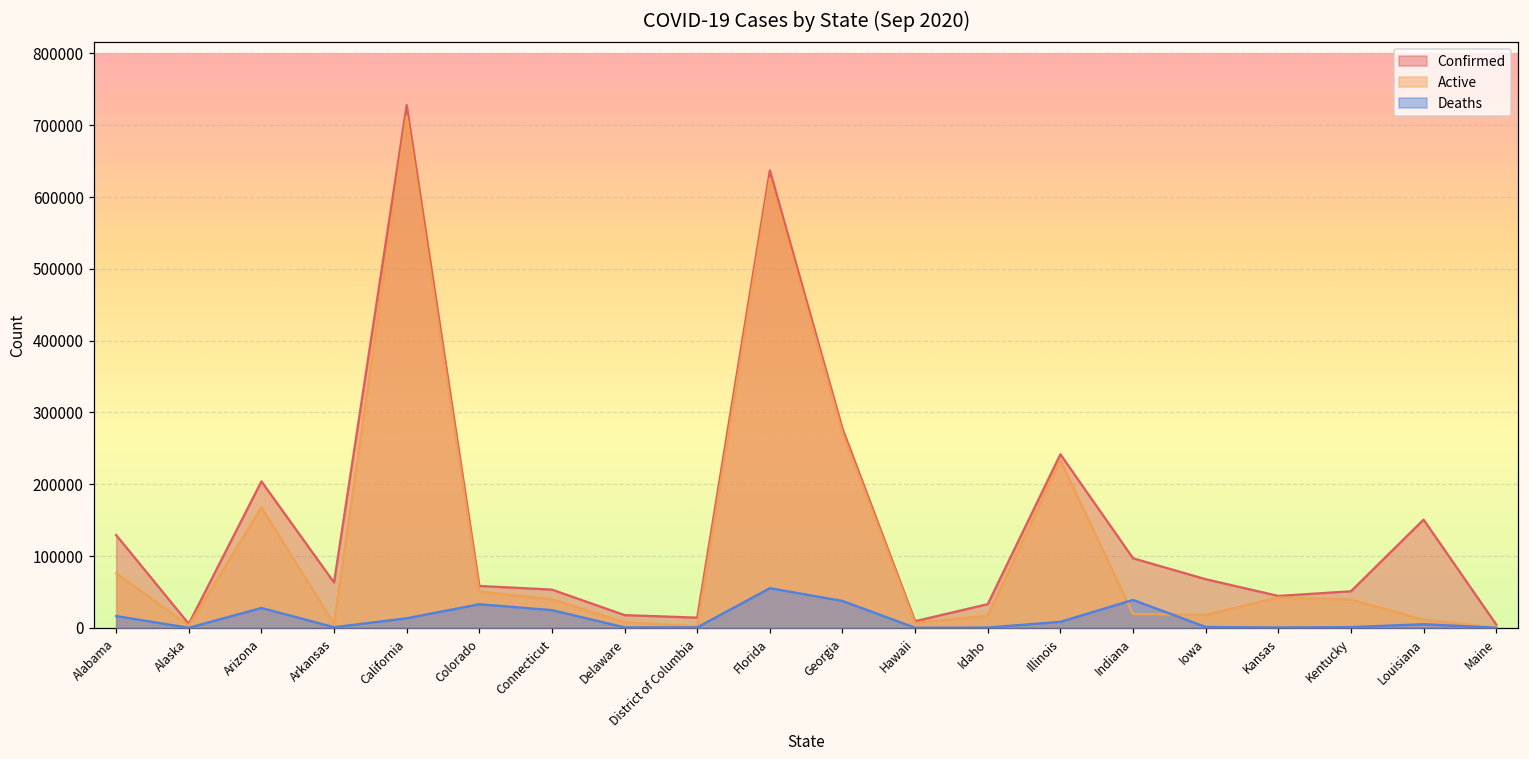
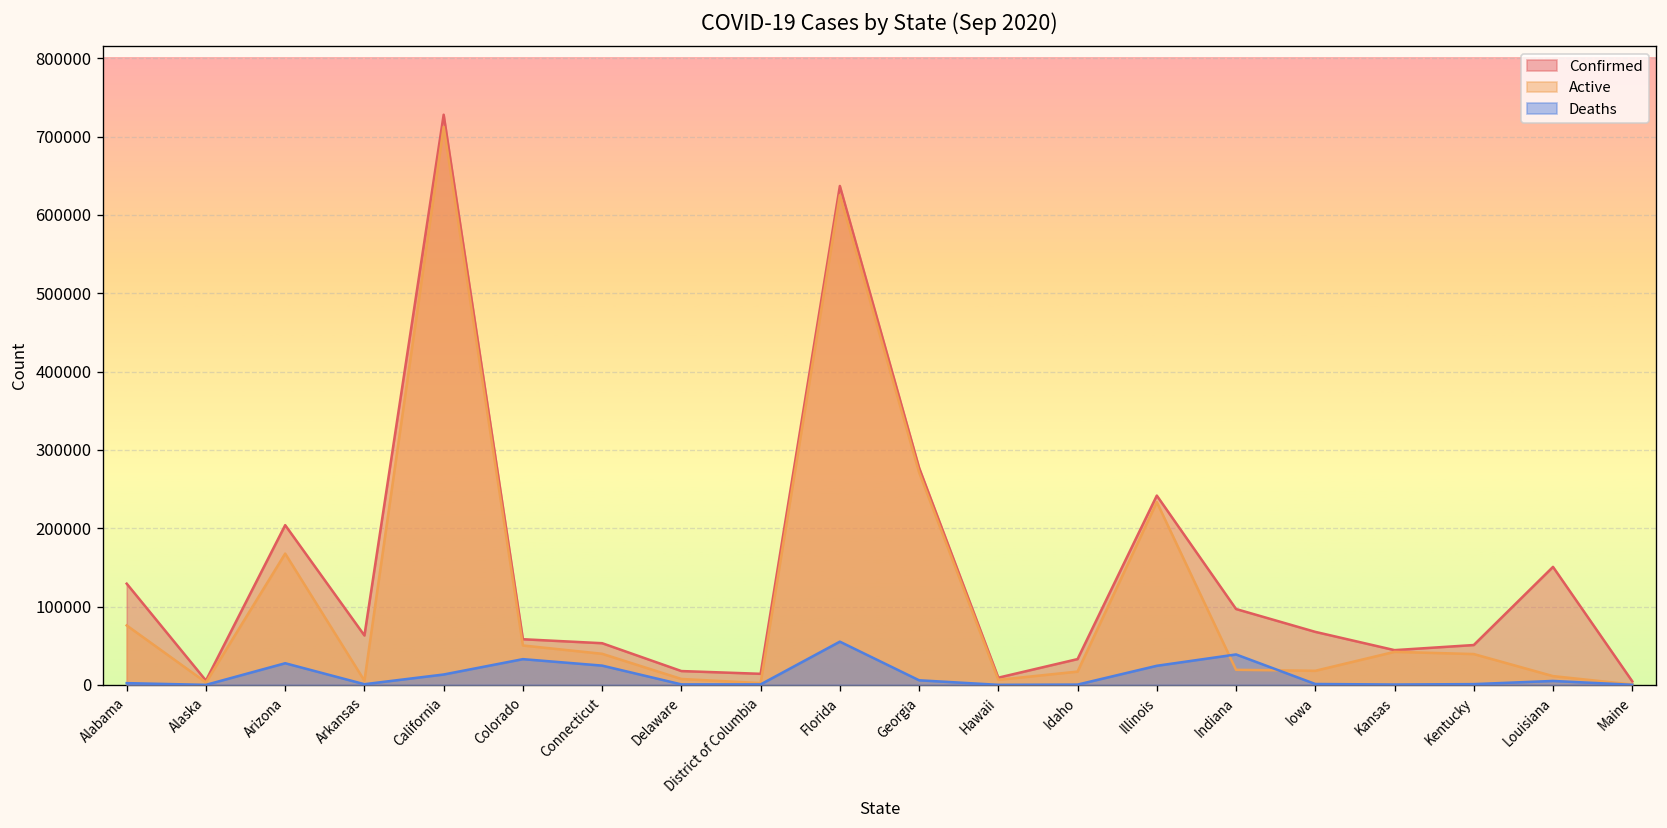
Deaths, Alabama: 20000 -> 0
Deaths, Georgia: 40000 -> 10000
Deaths, Illinois: 10000 -> 20000
